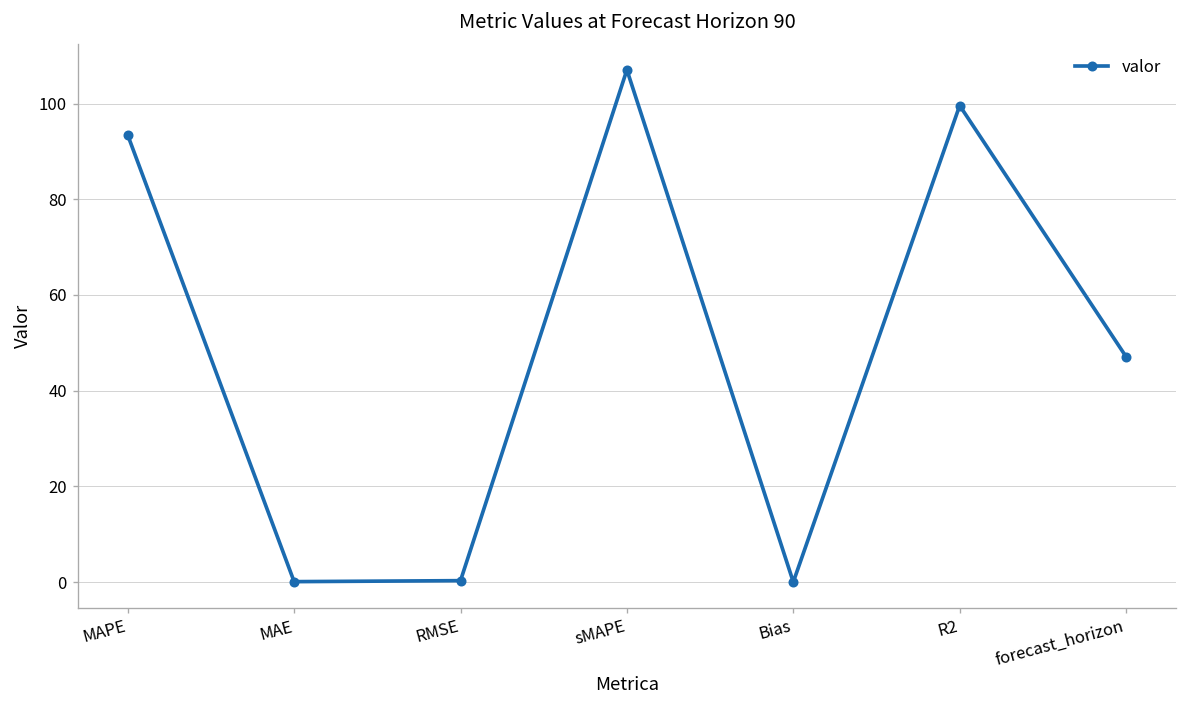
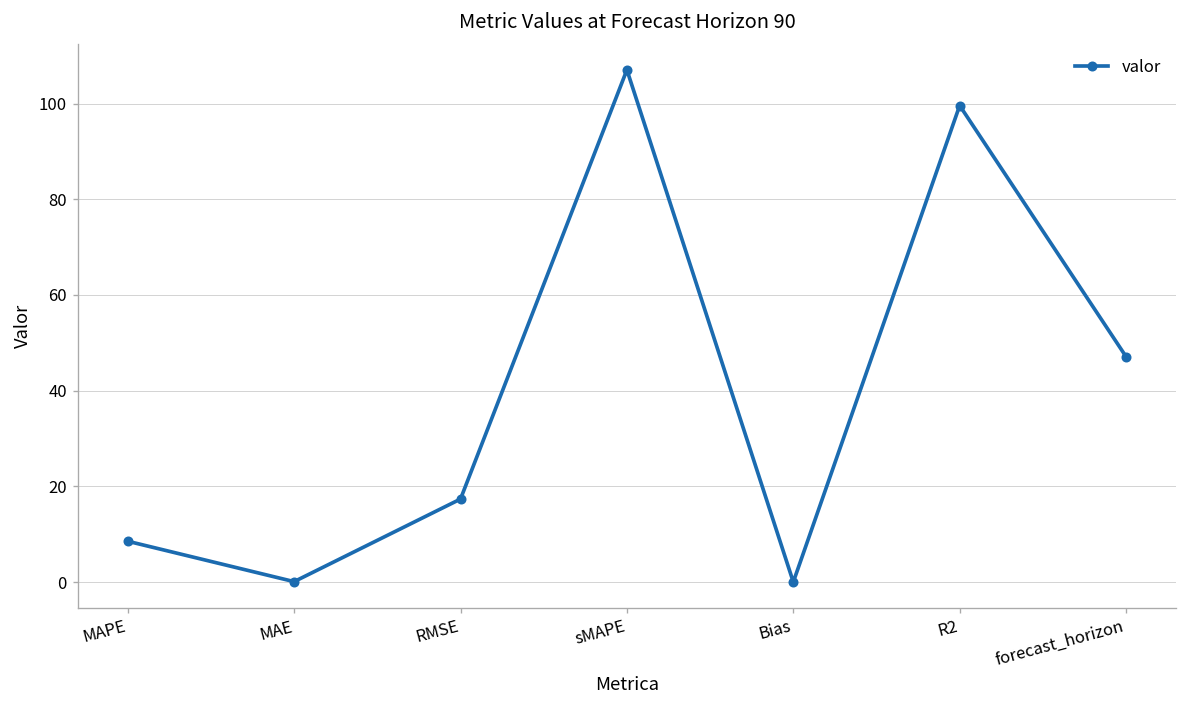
MAPE: 93 -> 9
RMSE: 0 -> 17
